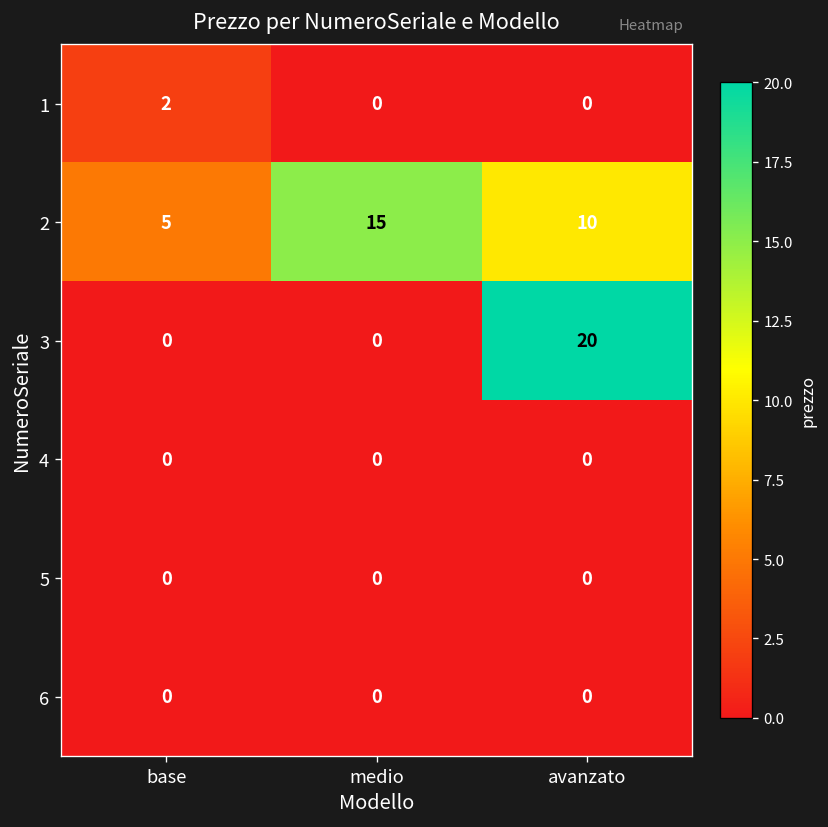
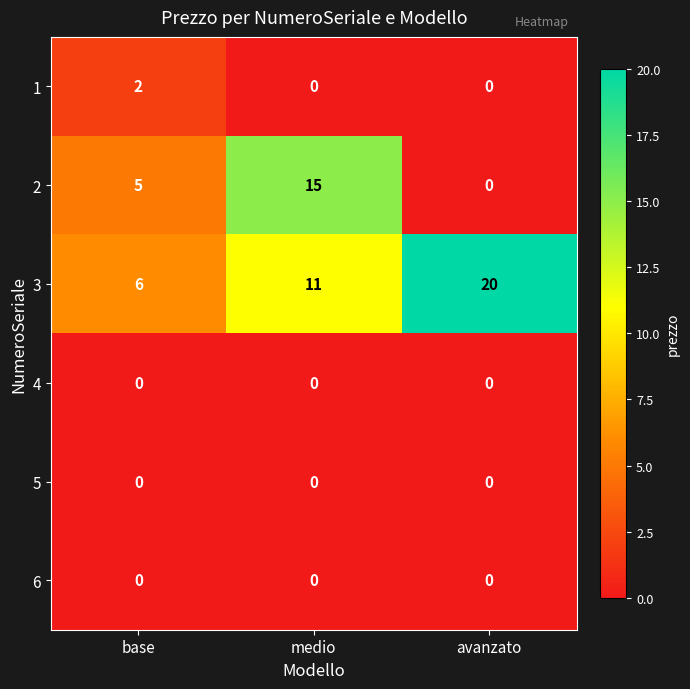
2, avanzato: 10 -> 0
3, base: 0 -> 6
3, medio: 0 -> 11
